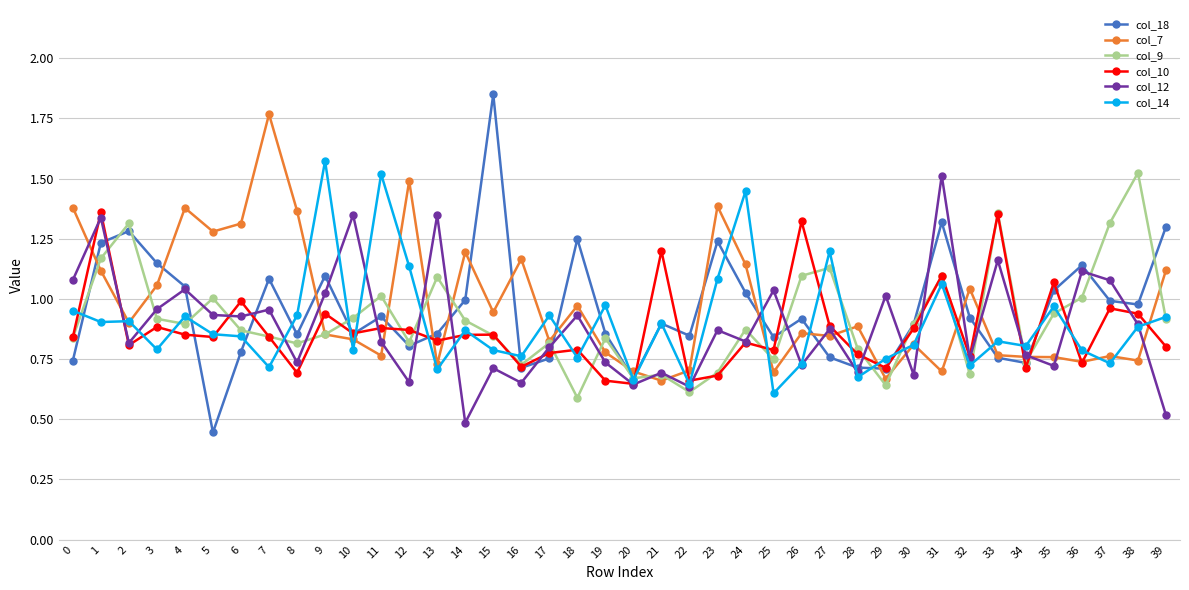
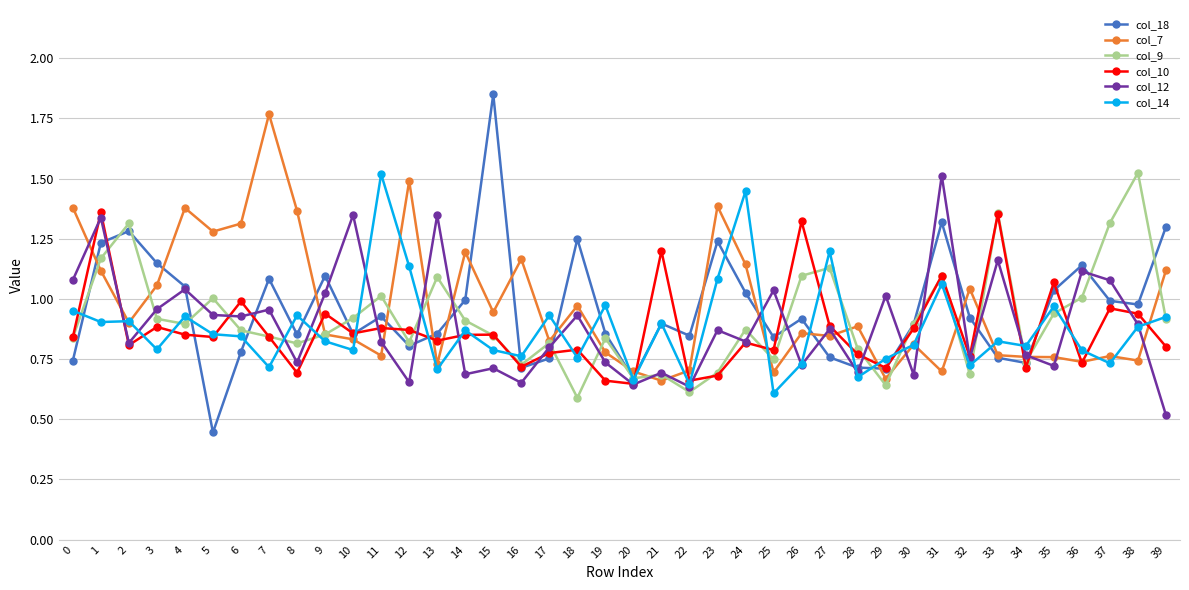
col_14, 9: 1.57 -> 0.82
col_12, 14: 0.49 -> 0.69
